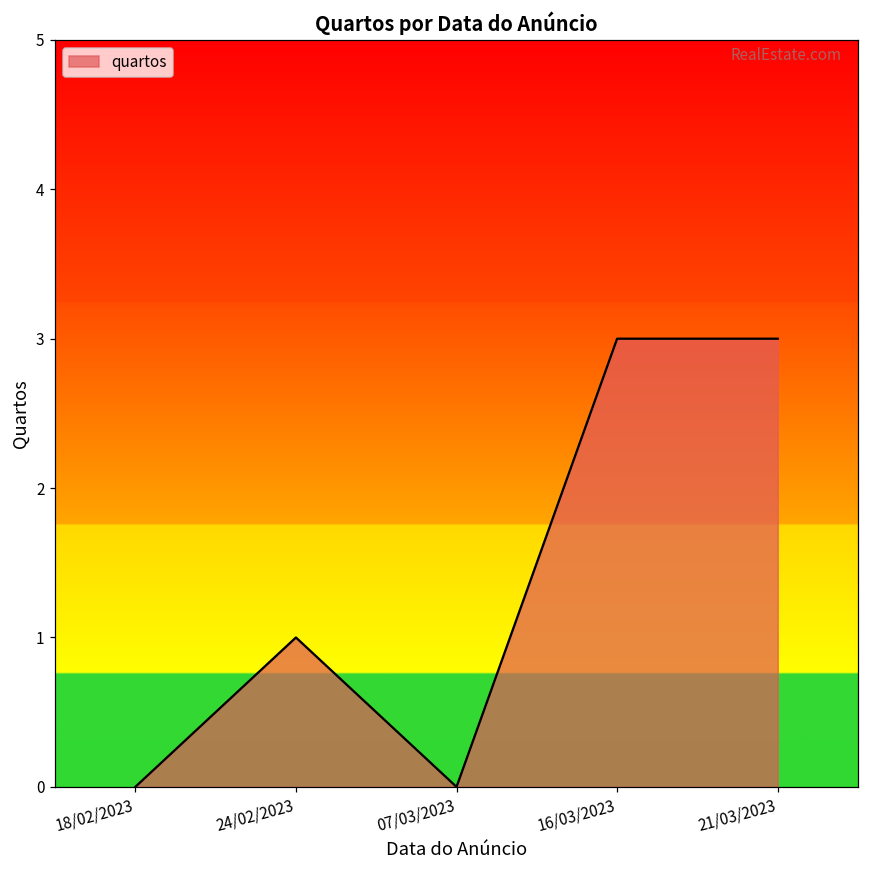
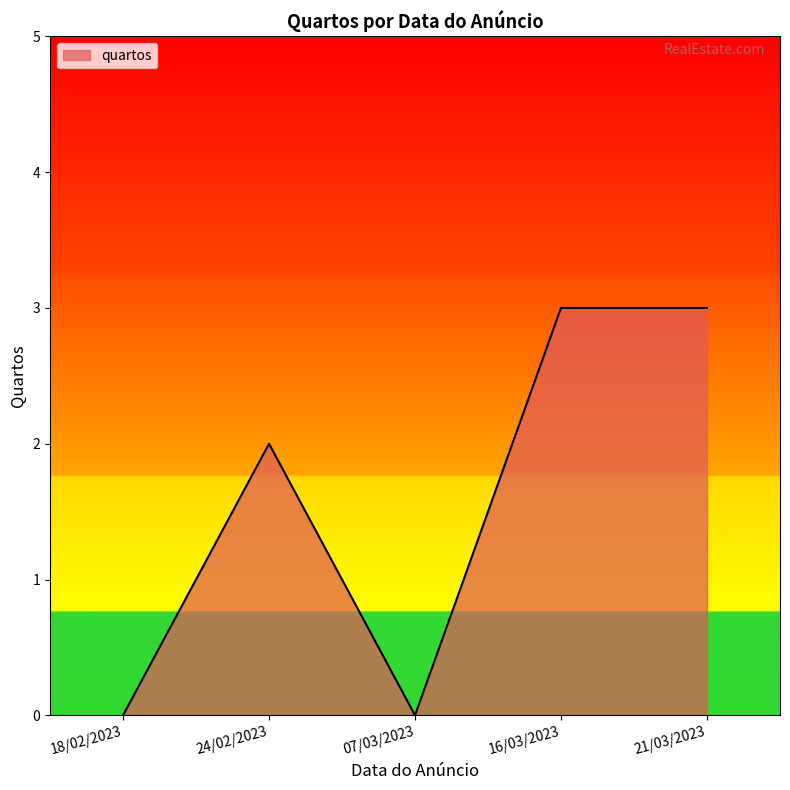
24/02/2023: 1 -> 2
